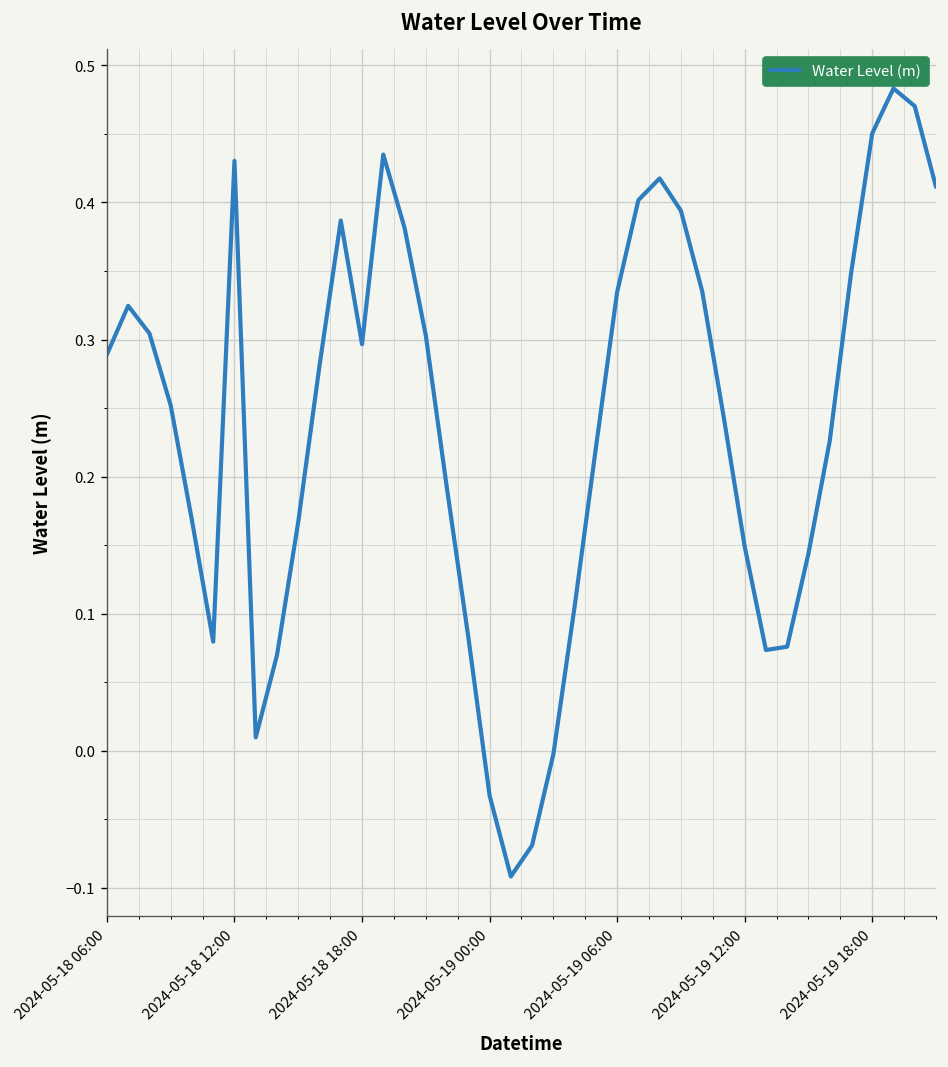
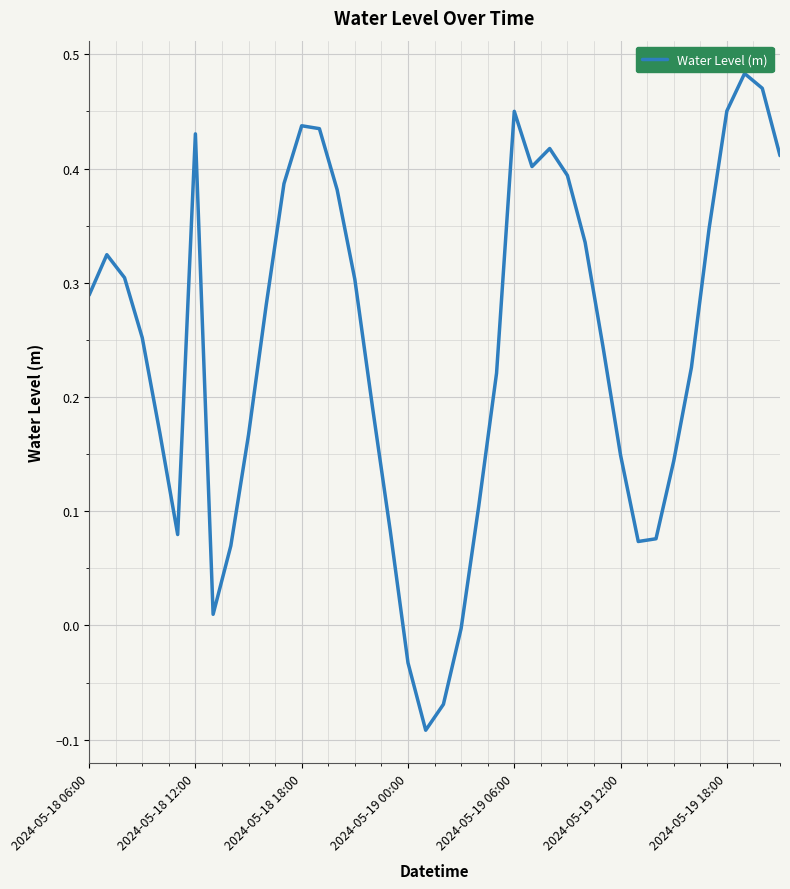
2024-05-18 18:00: 0.297 -> 0.437
2024-05-19 06:00: 0.335 -> 0.450
